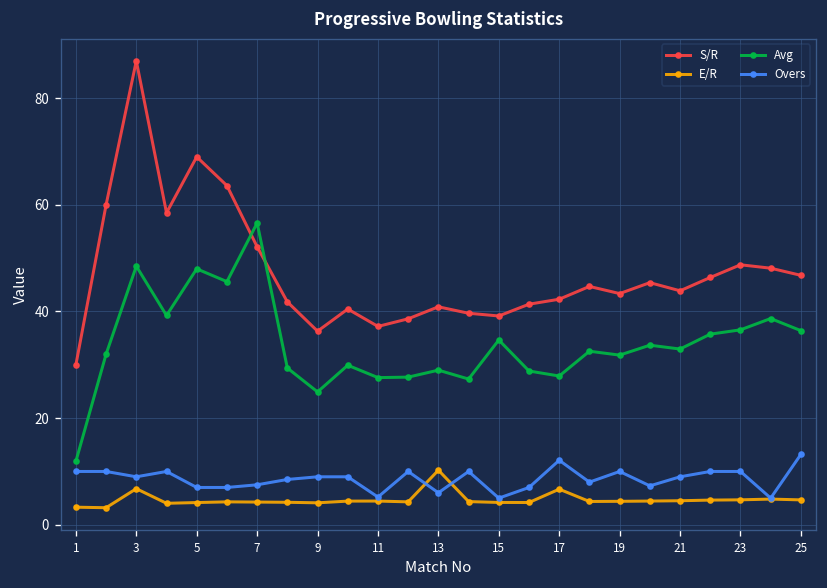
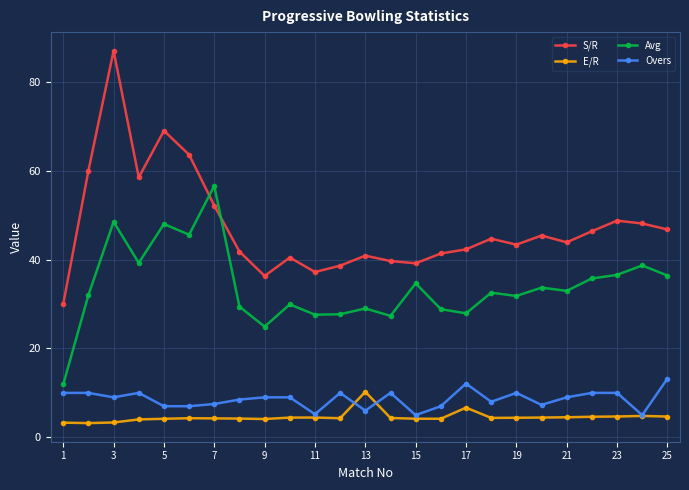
E/R, 3: 7 -> 3
